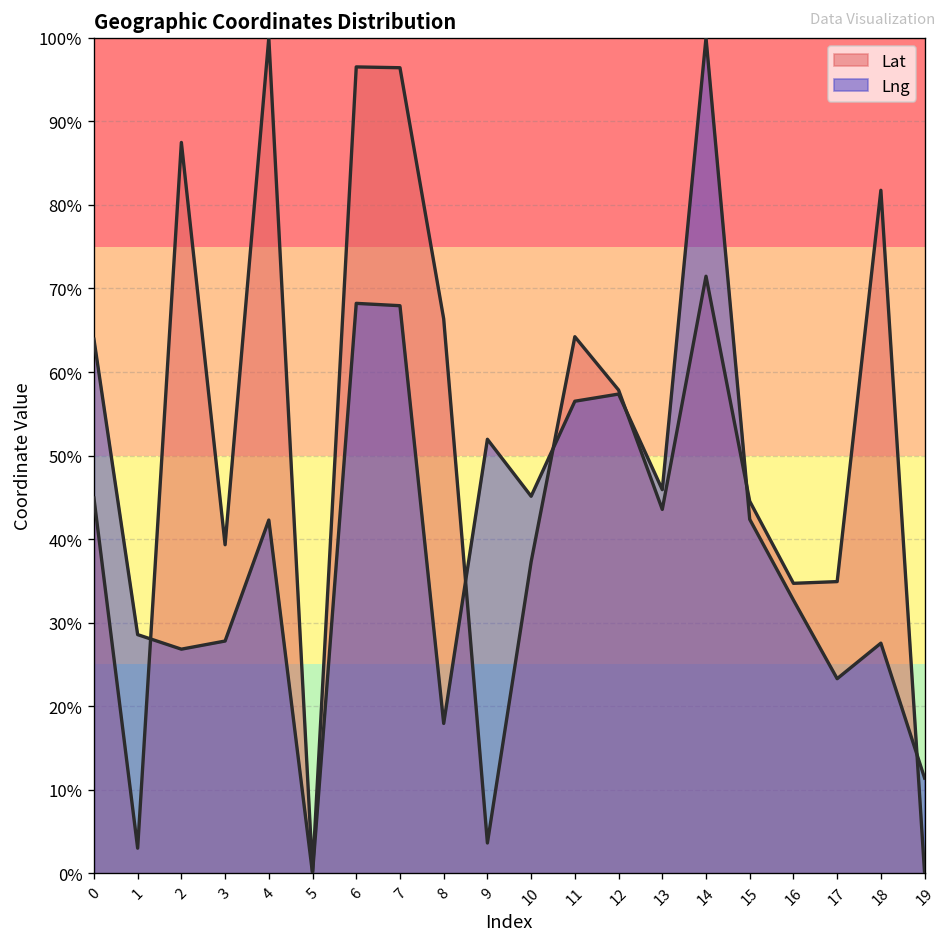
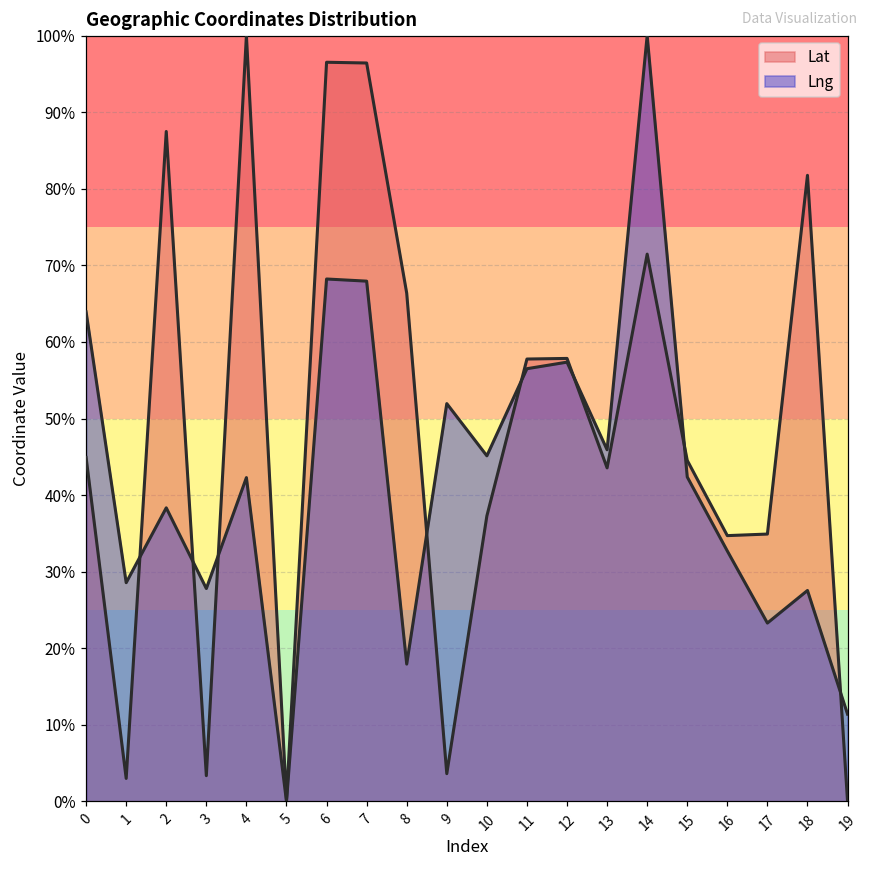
Lng, 2: 27% -> 38%
Lat, 3: 39% -> 3%
Lat, 11: 64% -> 58%
